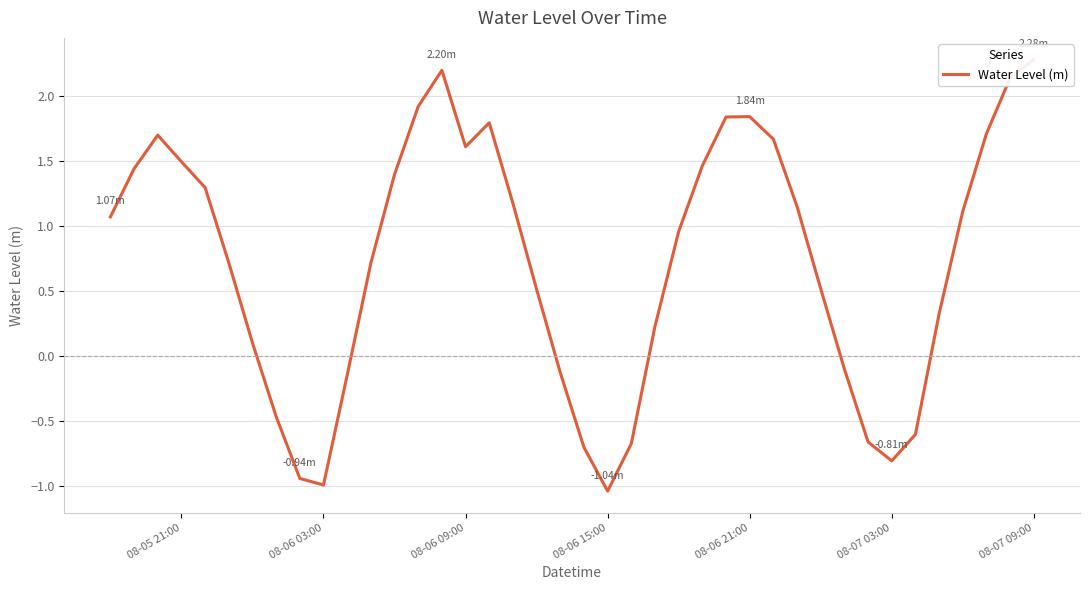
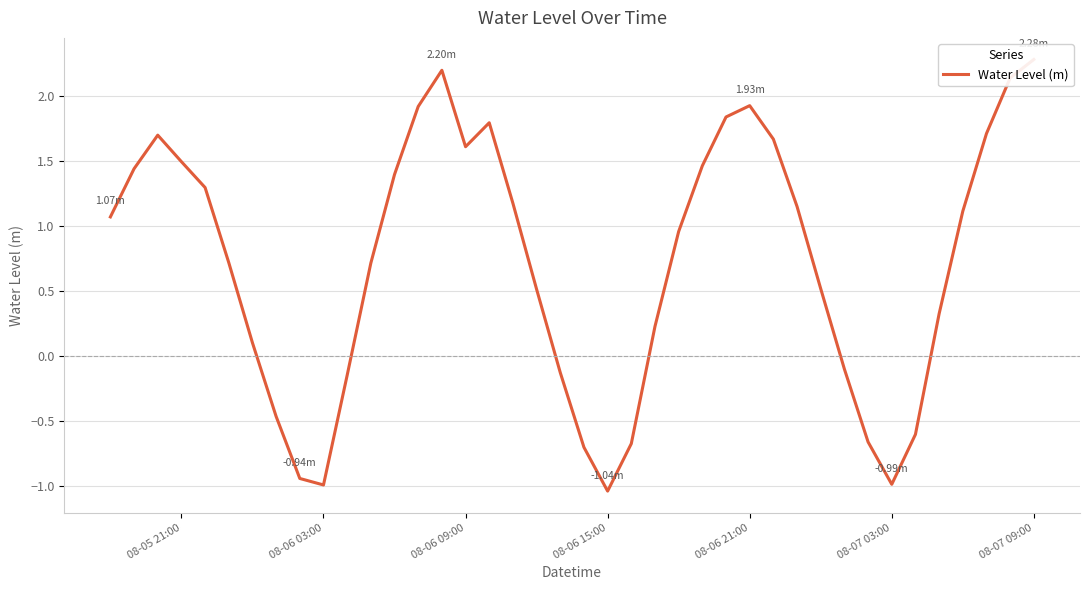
08-06 21:00: 1.84m -> 1.93m
08-07 03:00: -0.81m -> -0.99m
